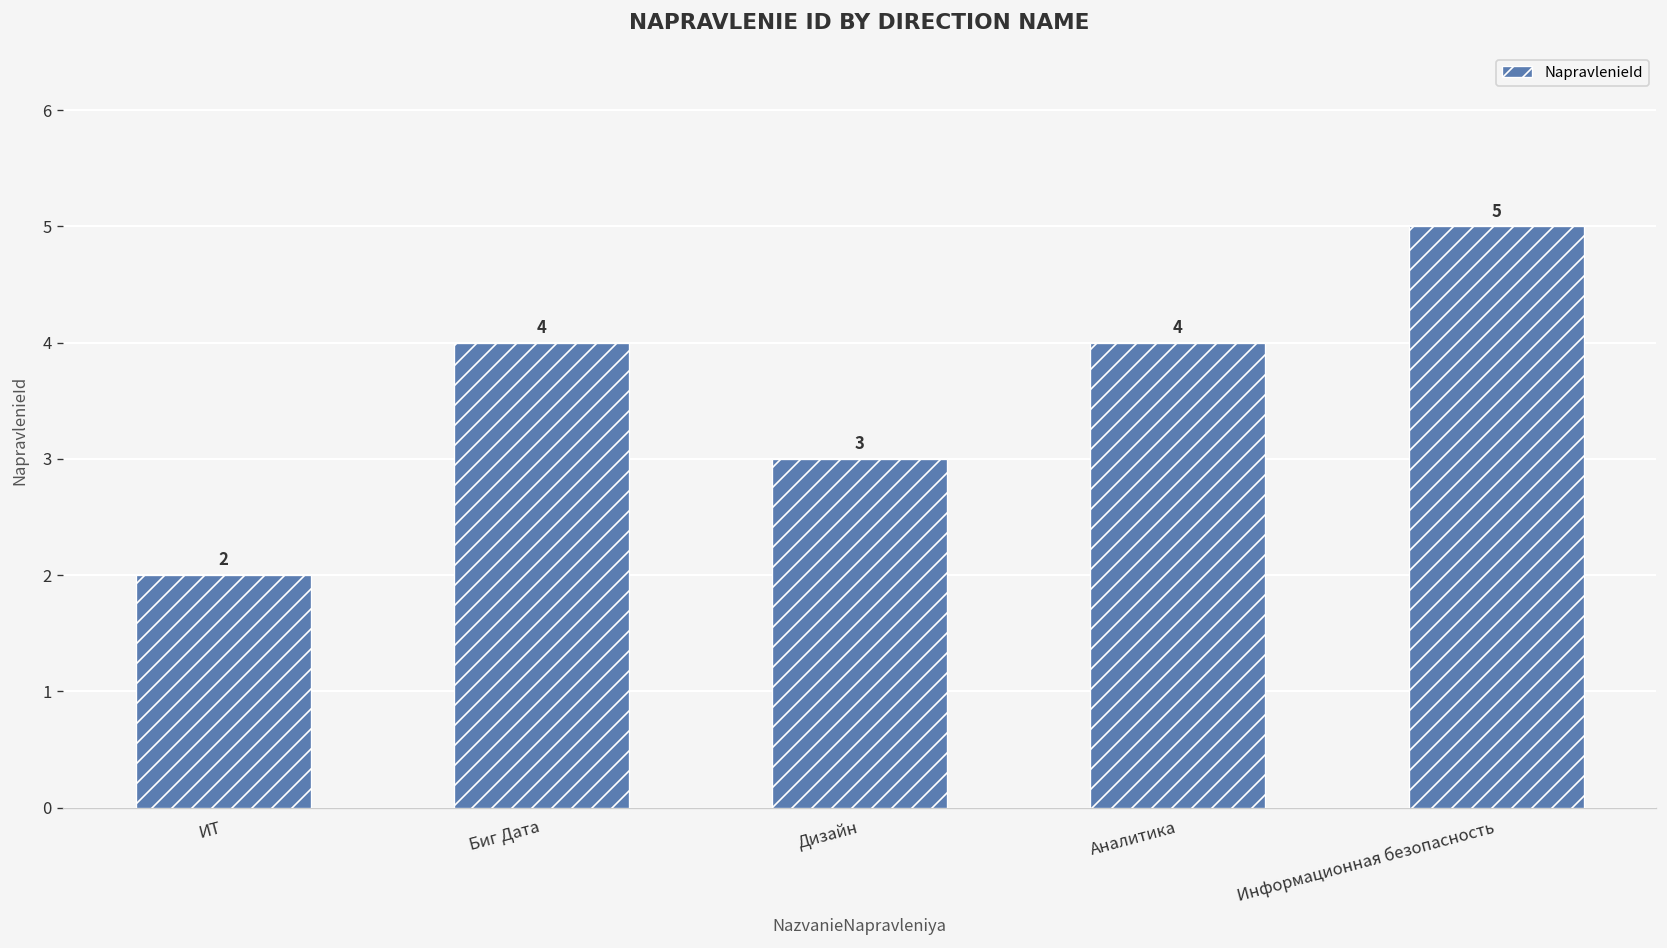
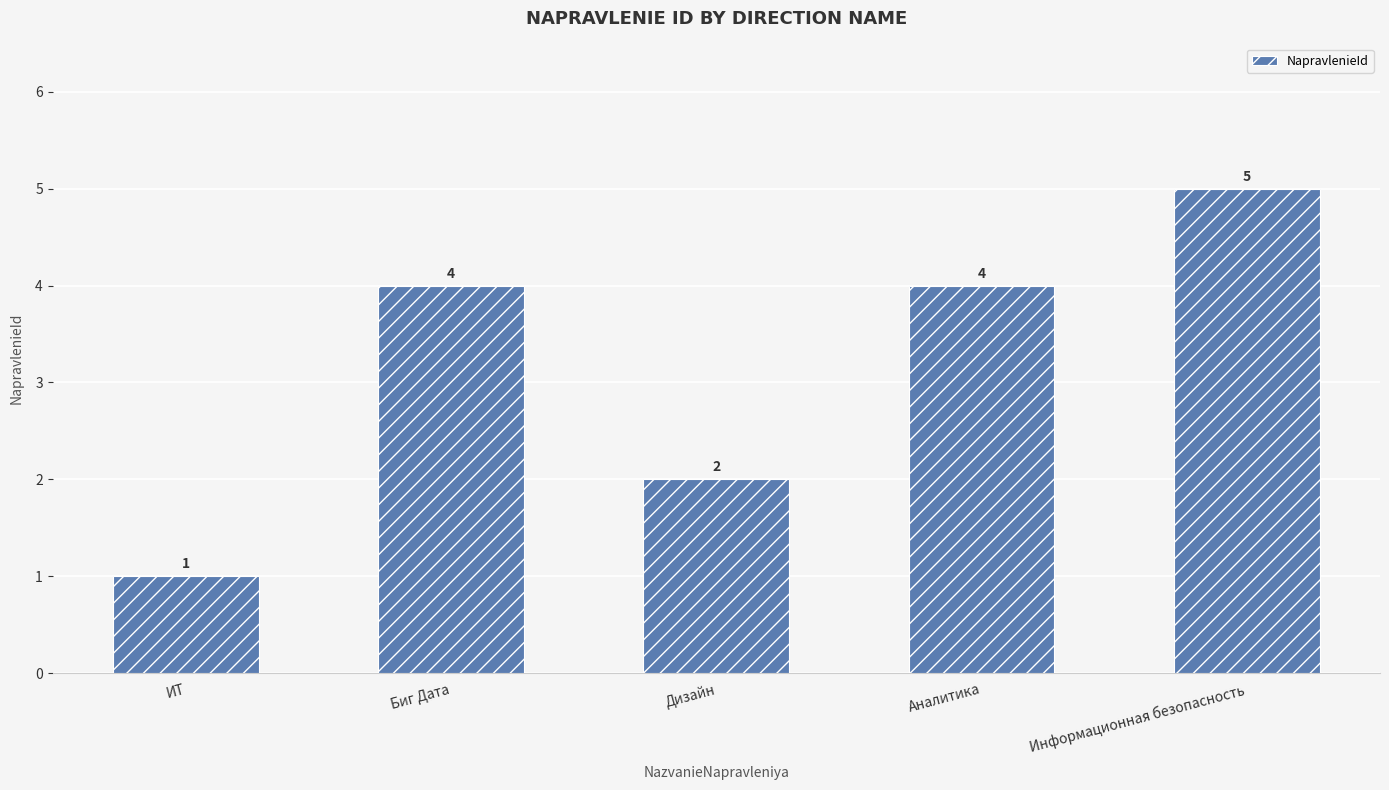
ИТ: 2 -> 1
Дизайн: 3 -> 2
